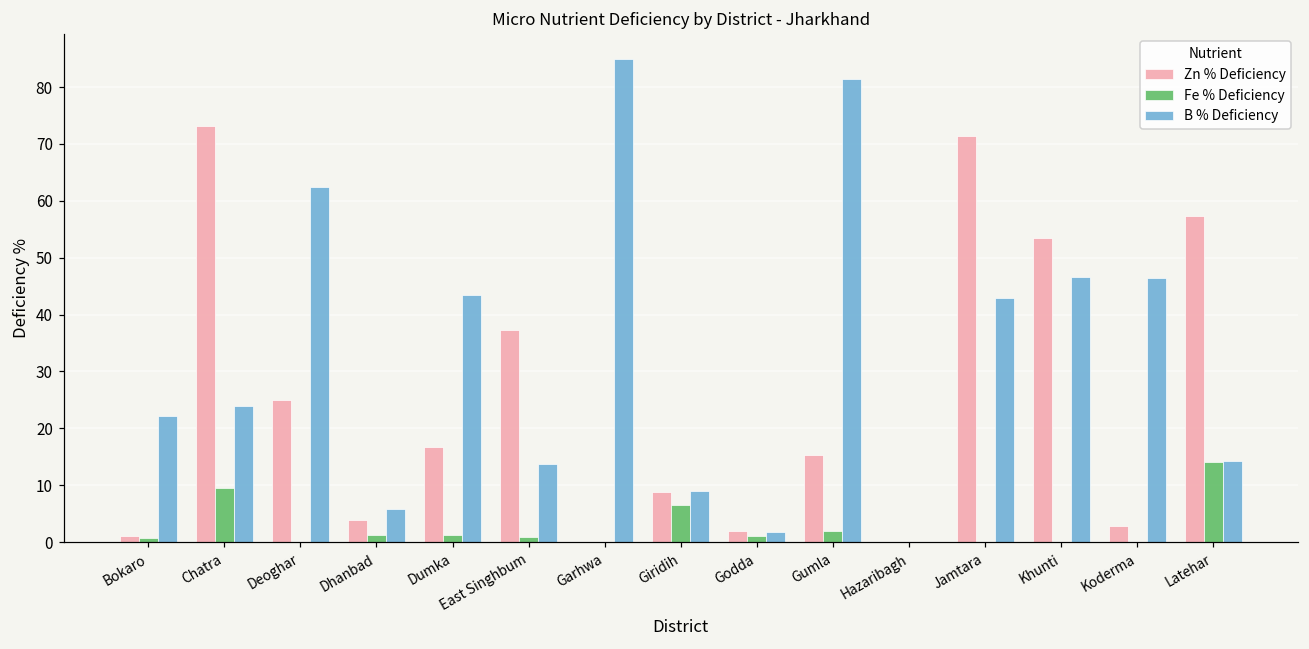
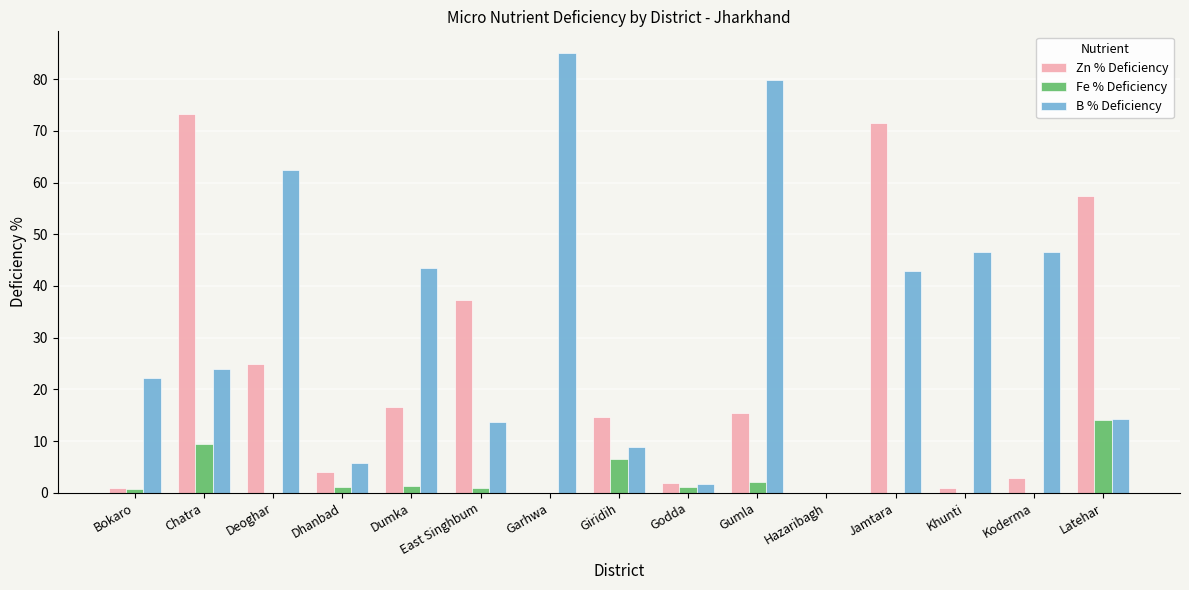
Zn % Deficiency, Giridih: 9 -> 15
B % Deficiency, Gumla: 81 -> 80
Zn % Deficiency, Khunti: 53 -> 1
